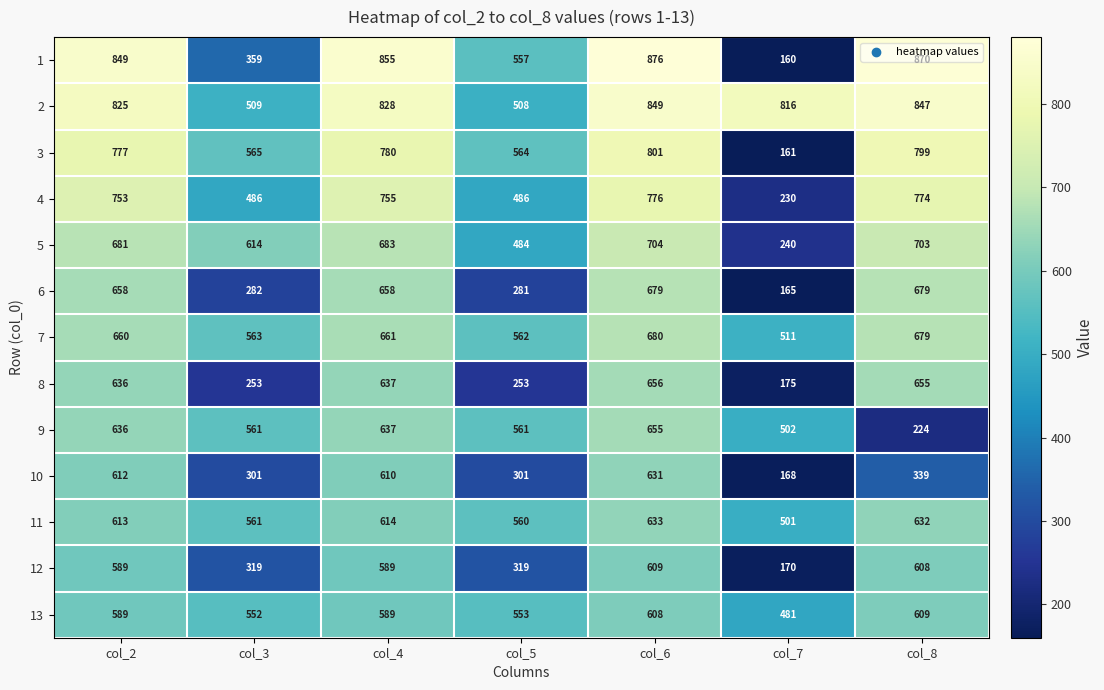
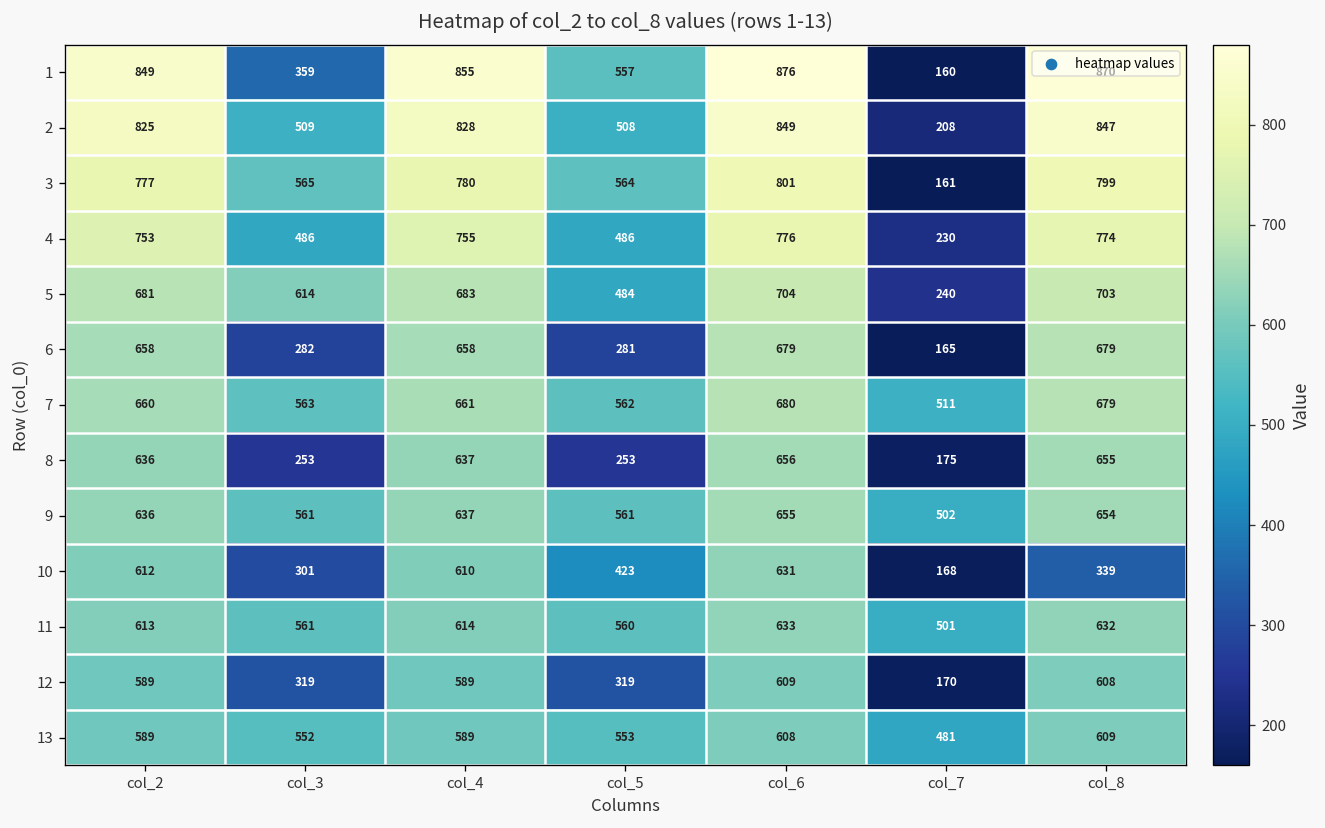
2, col_7: 816 -> 208
9, col_8: 224 -> 654
10, col_5: 301 -> 423
